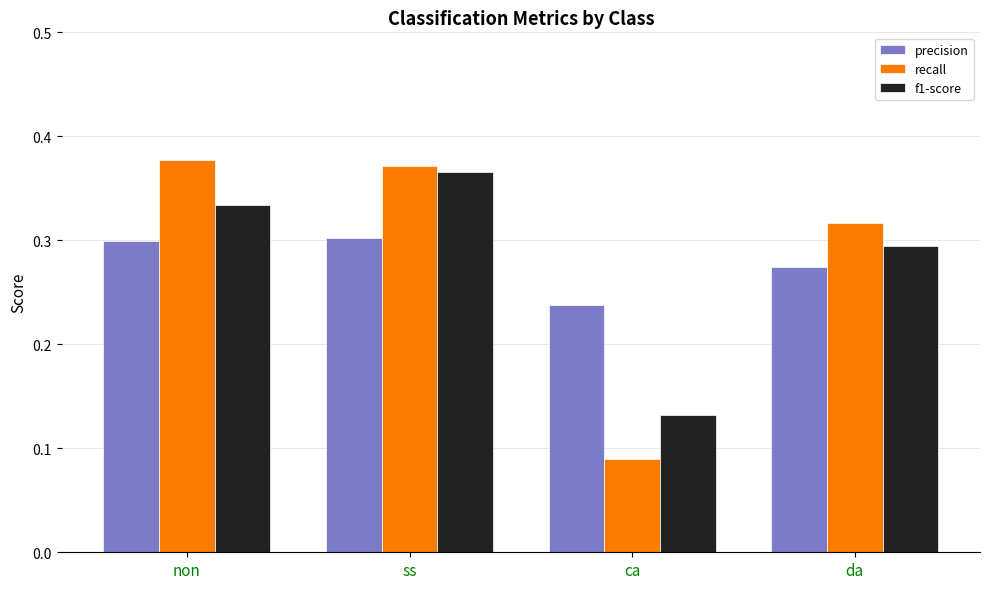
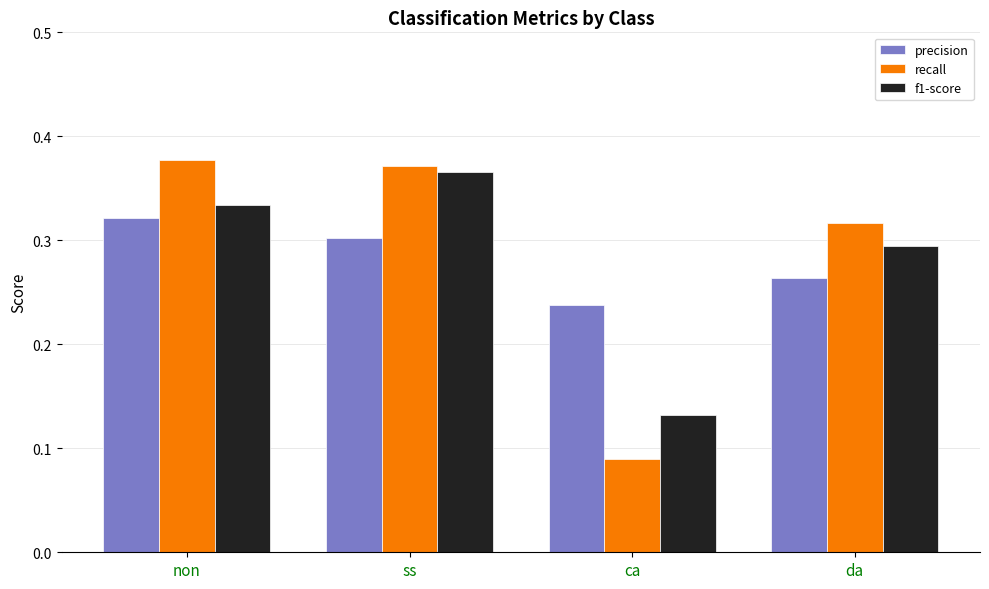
precision, non: 0.299 -> 0.321
precision, da: 0.275 -> 0.264
